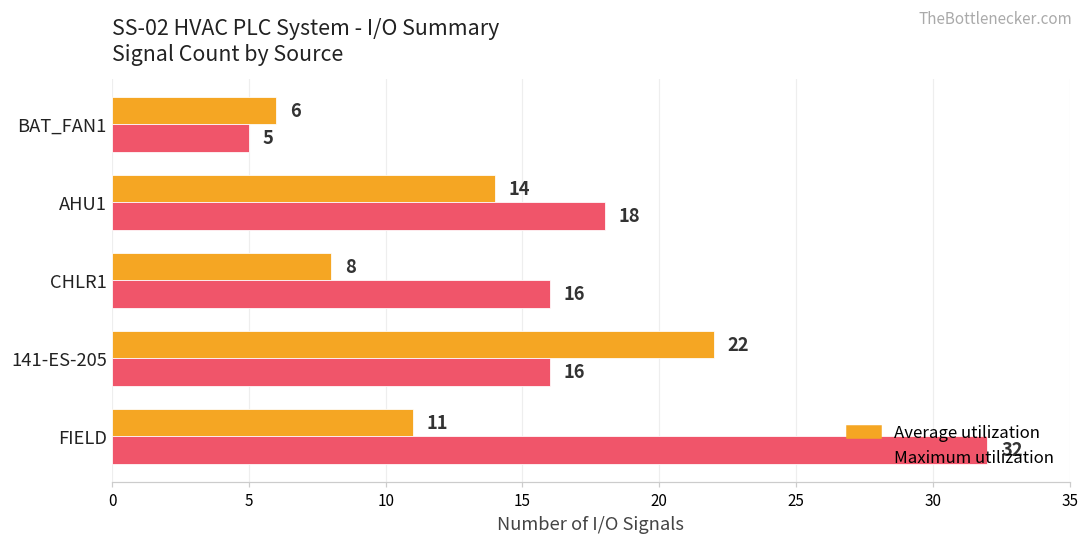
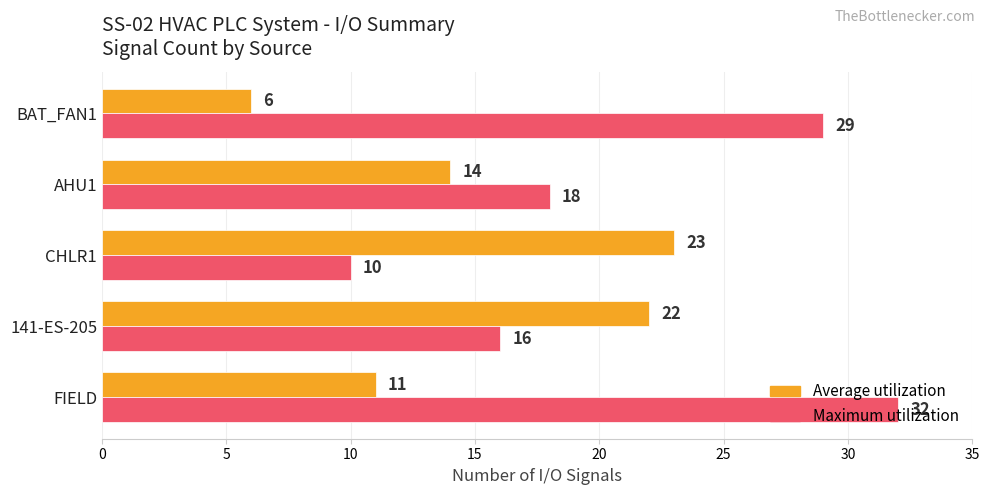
Maximum utilization, BAT_FAN1: 5 -> 29
Average utilization, CHLR1: 8 -> 23
Maximum utilization, CHLR1: 16 -> 10
